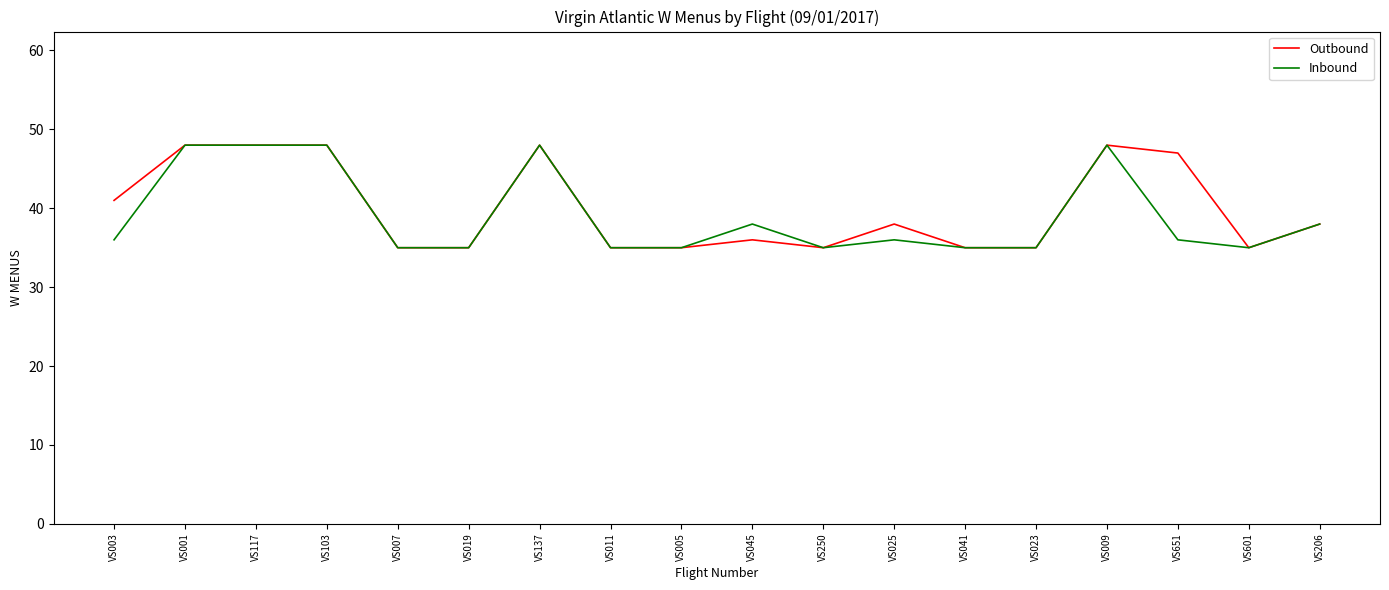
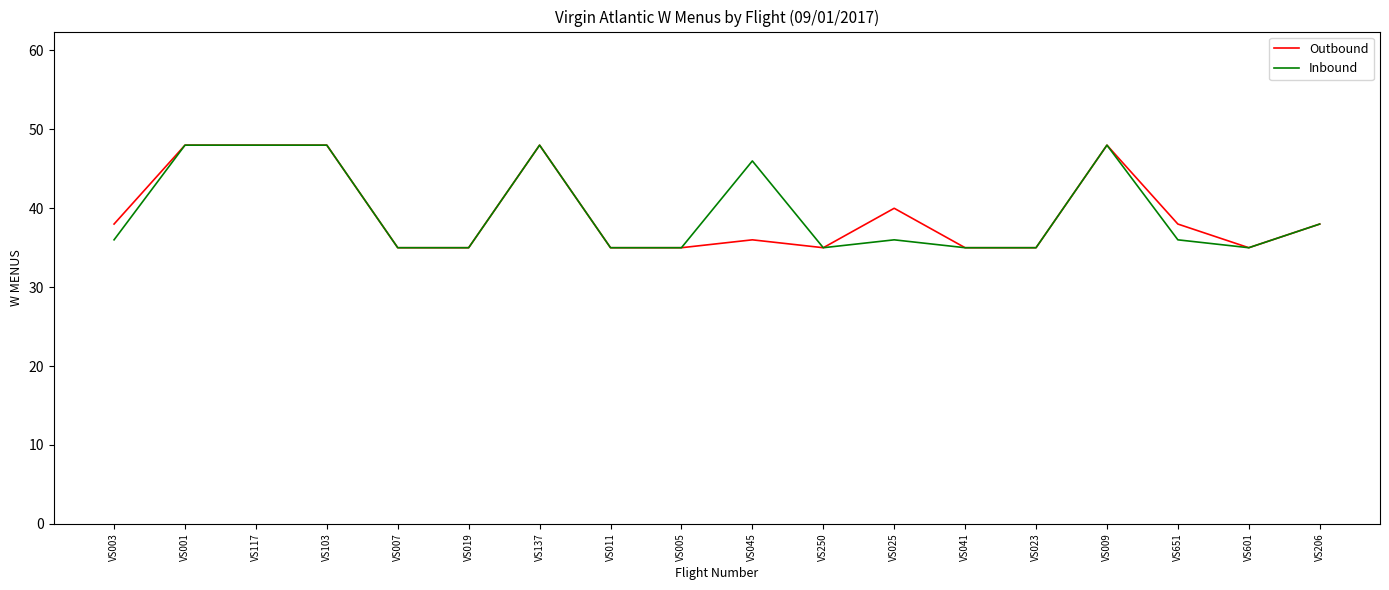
Outbound, VS003: 41 -> 38
Inbound, VS045: 38 -> 46
Outbound, VS025: 38 -> 40
Outbound, VS651: 47 -> 38
